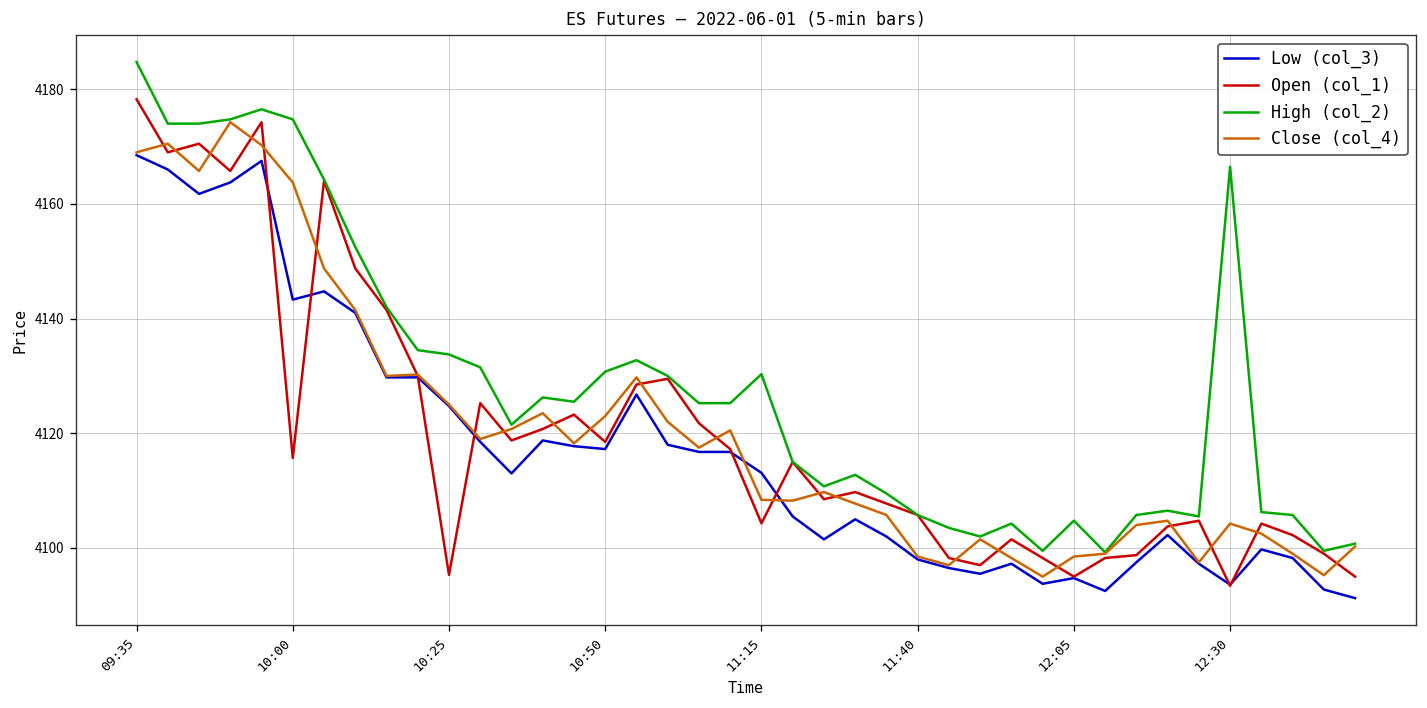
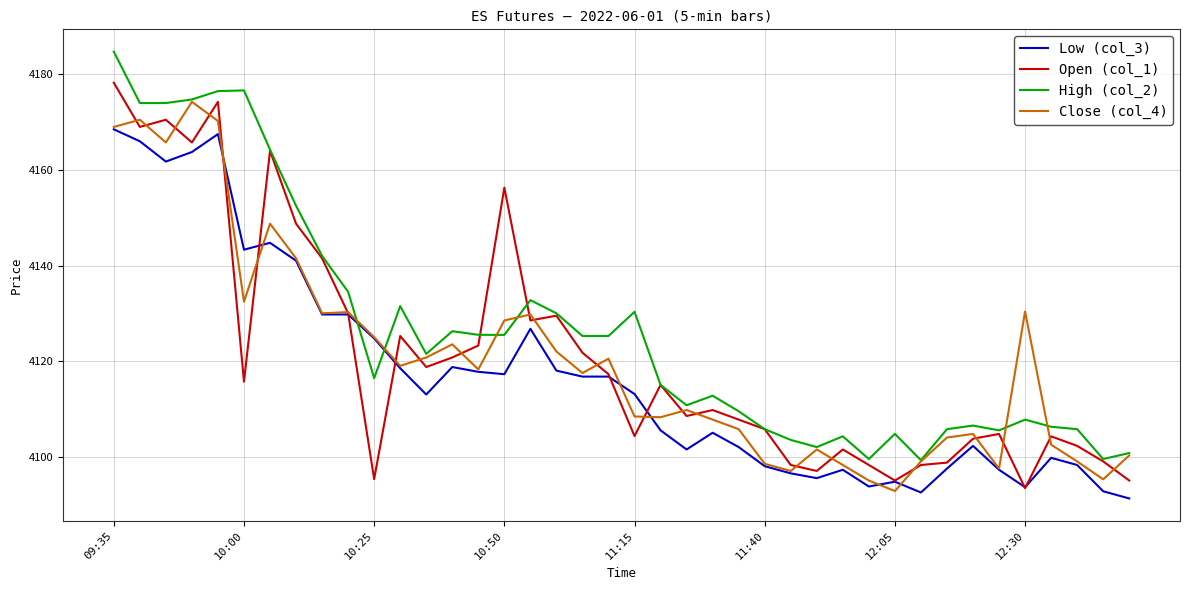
High (col_2), 10:00: 4175 -> 4177
Close (col_4), 10:00: 4164 -> 4132
High (col_2), 10:25: 4134 -> 4116
Open (col_1), 10:50: 4119 -> 4156
High (col_2), 10:50: 4131 -> 4125
Close (col_4), 10:50: 4123 -> 4129
Close (col_4), 12:05: 4099 -> 4093
High (col_2), 12:30: 4166 -> 4108
Close (col_4), 12:30: 4104 -> 4130
